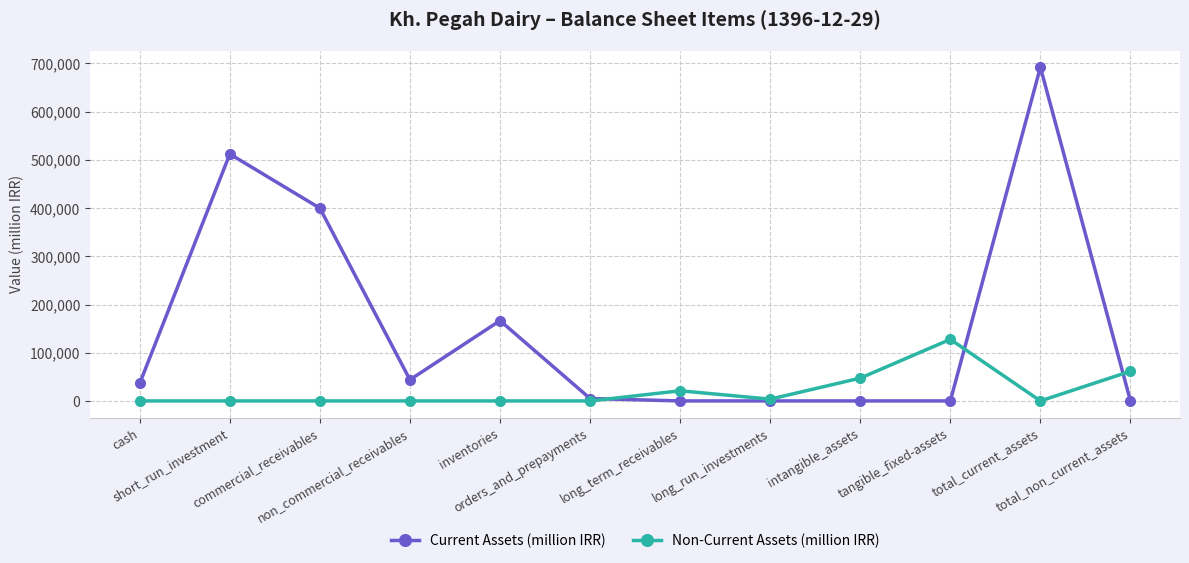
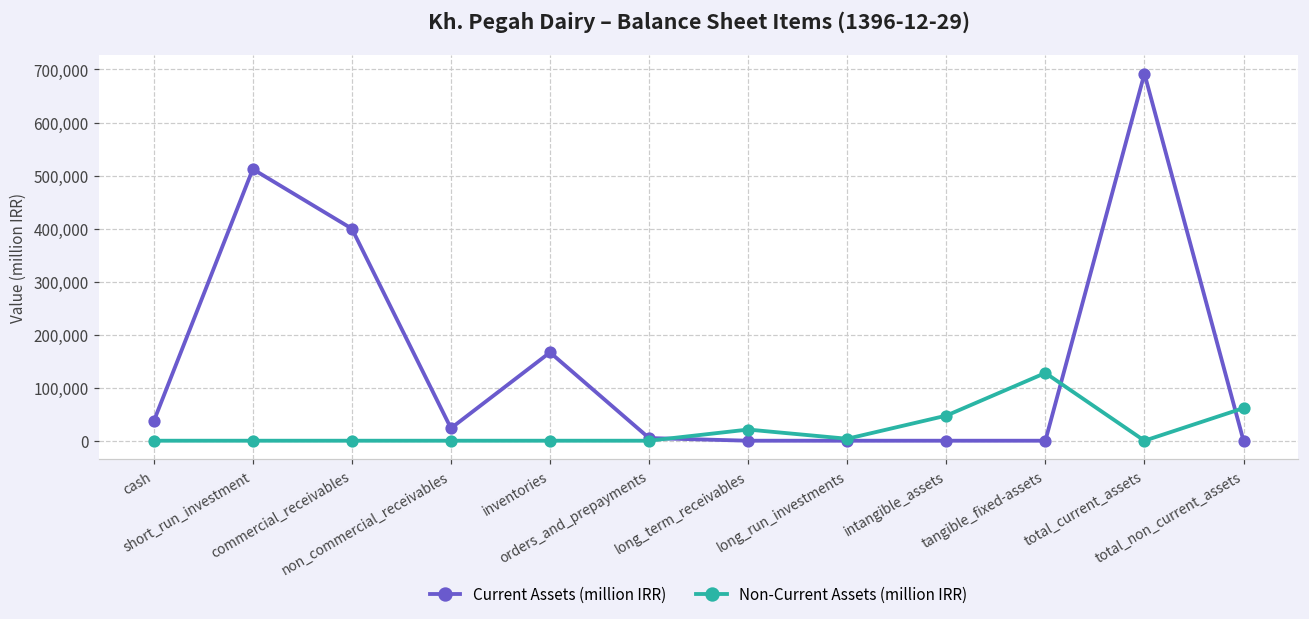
Current Assets (million IRR), non_commercial_receivables: 40,000 -> 20,000
